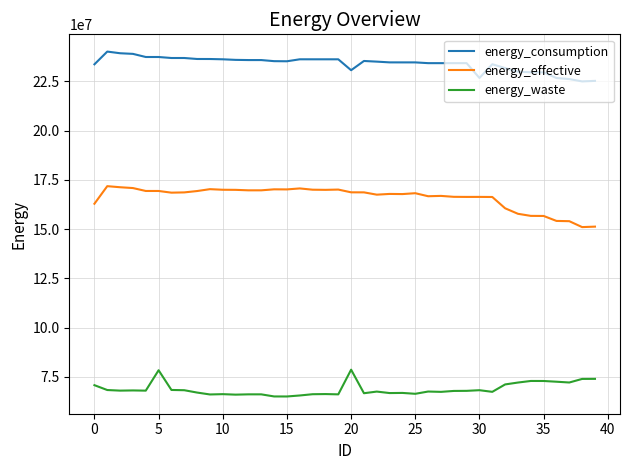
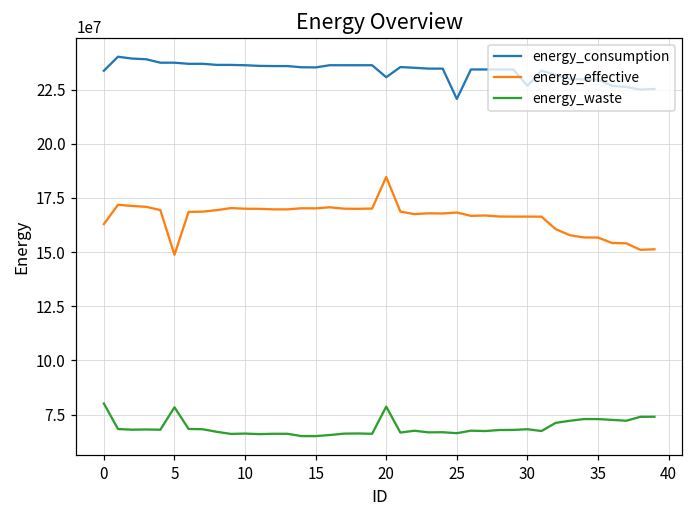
energy_waste, 0: 71000000 -> 80000000
energy_effective, 5: 169000000 -> 149000000
energy_effective, 20: 169000000 -> 185000000
energy_consumption, 25: 235000000 -> 221000000
